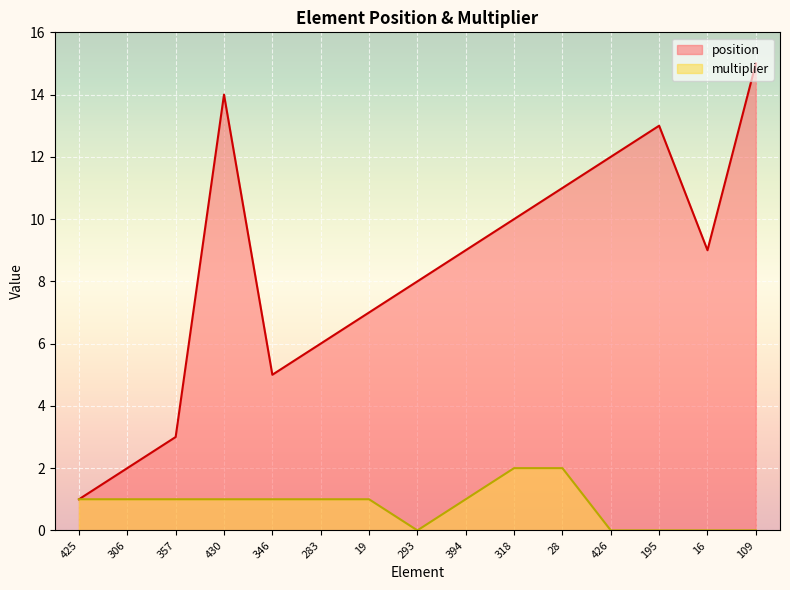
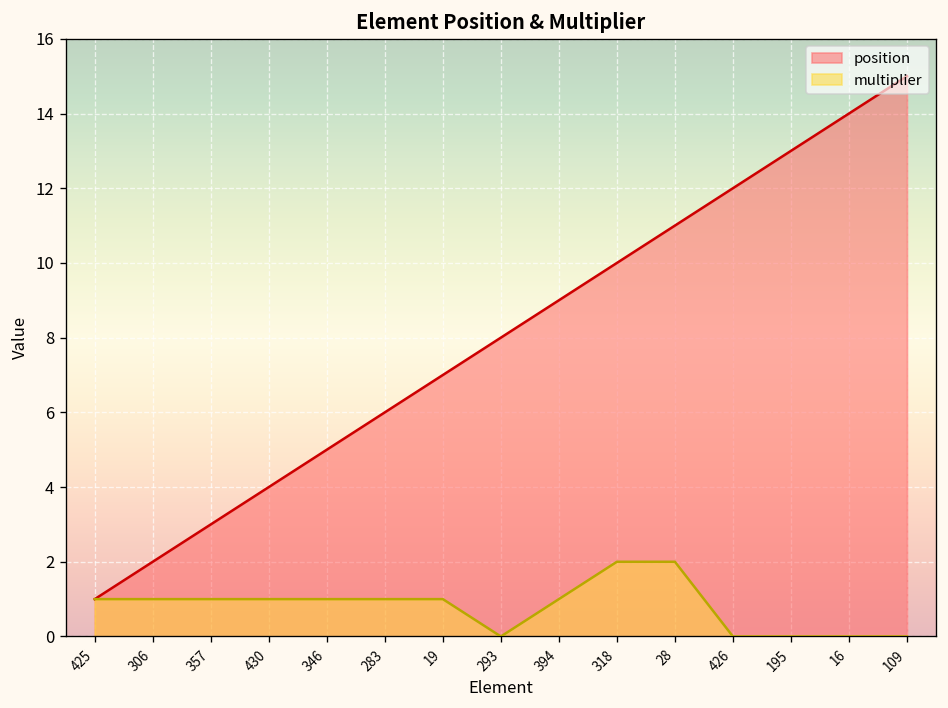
position, 430: 14 -> 4
position, 16: 9 -> 14
